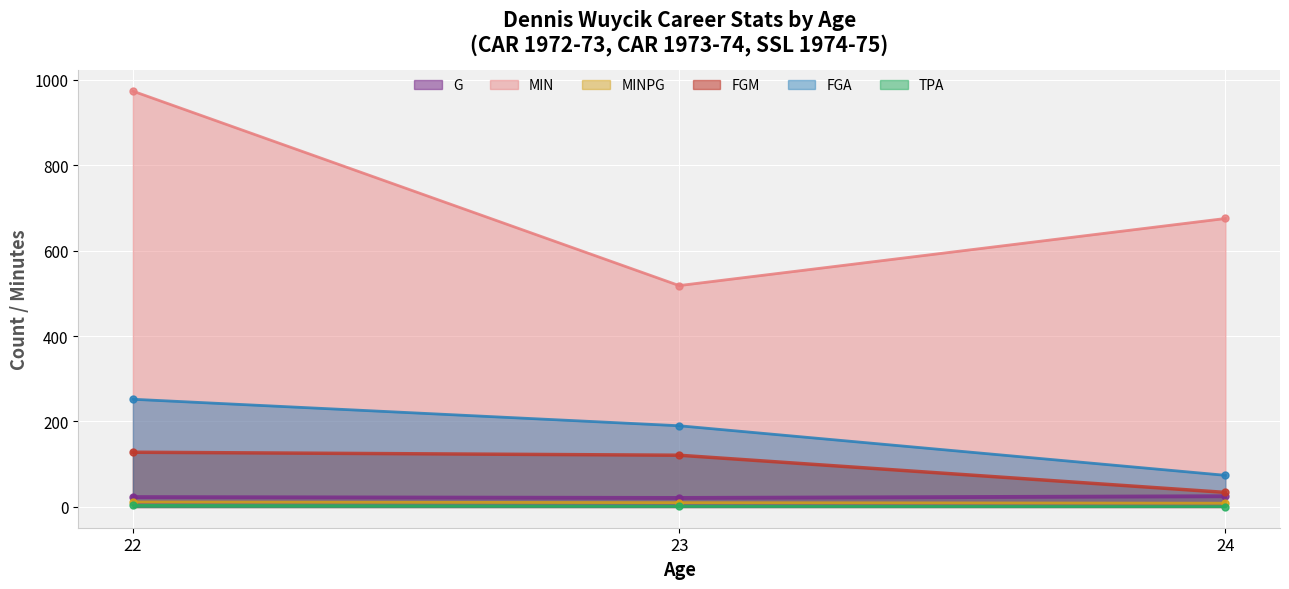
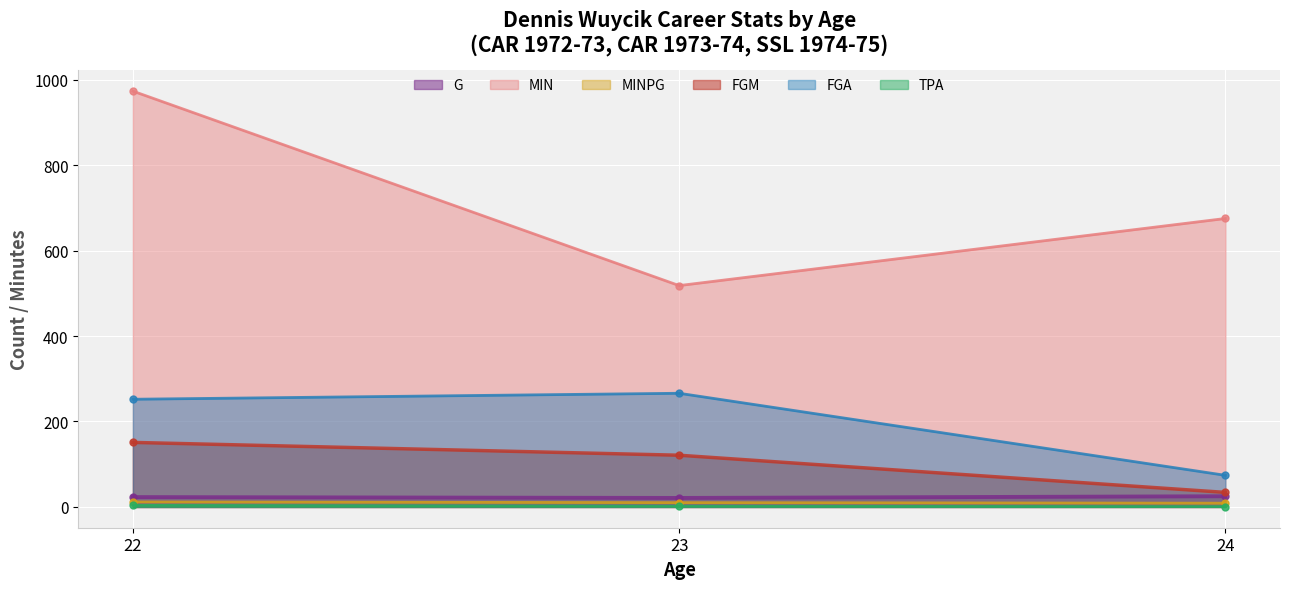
FGM, 22: 130 -> 150
FGA, 23: 190 -> 270
